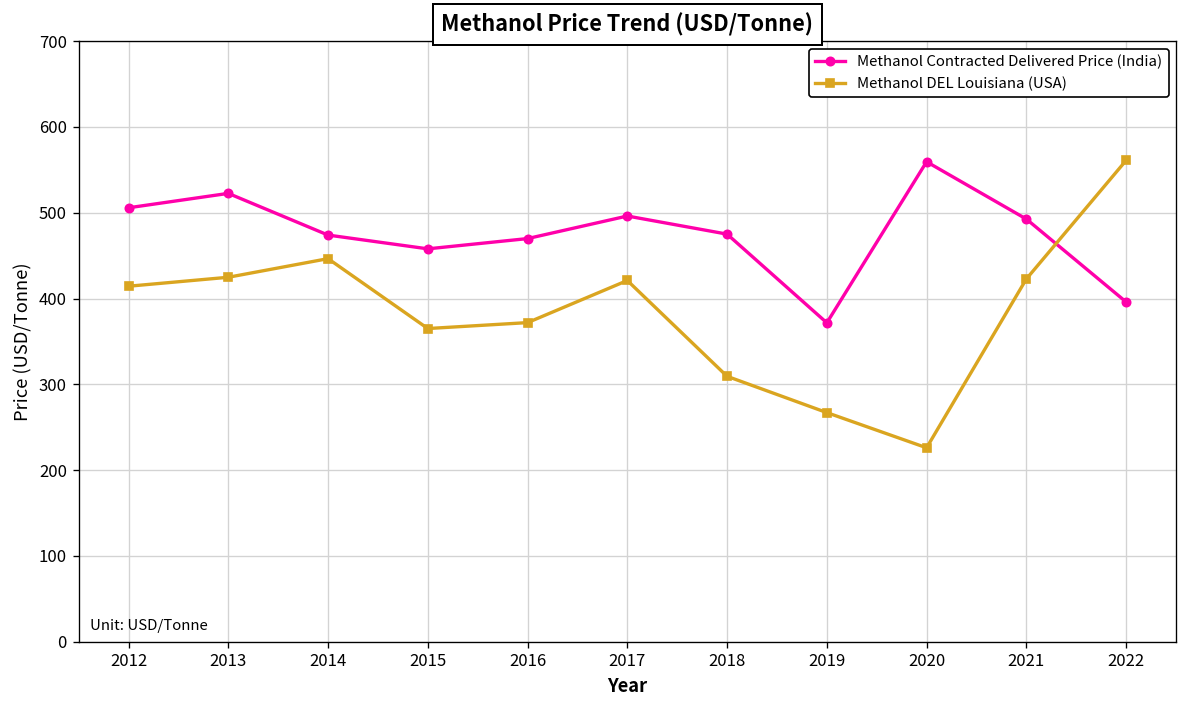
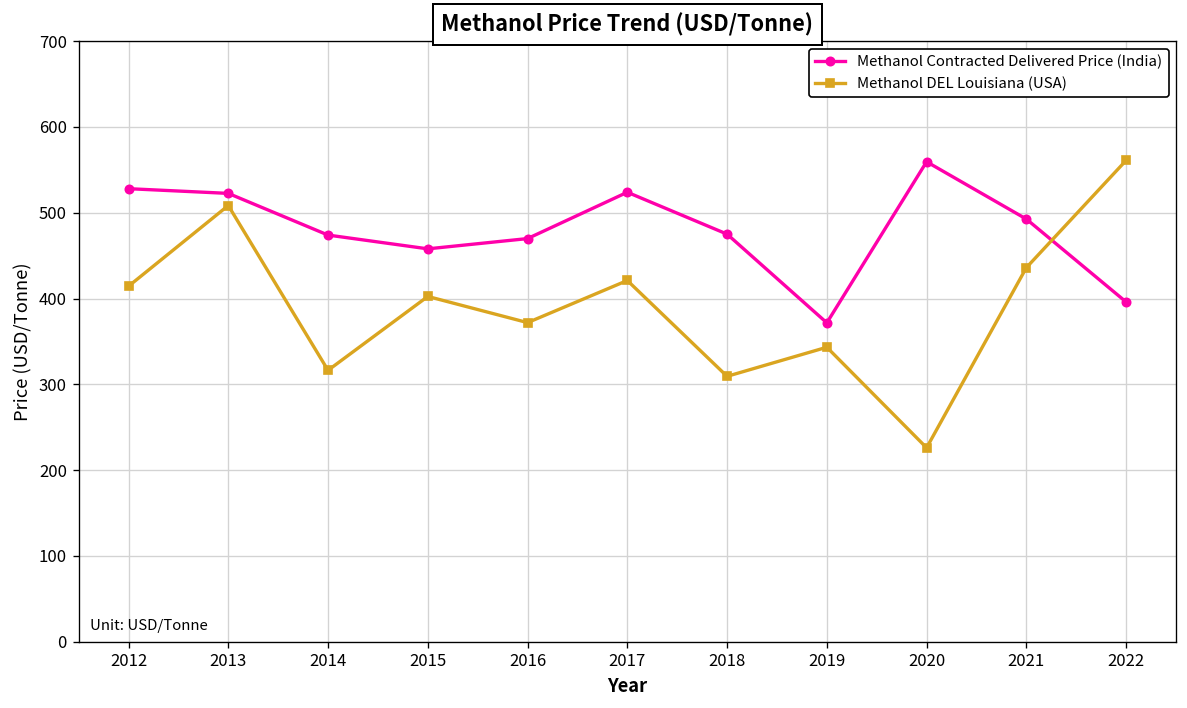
Methanol Contracted Delivered Price (India), 2012: 510 -> 530
Methanol DEL Louisiana (USA), 2013: 420 -> 510
Methanol DEL Louisiana (USA), 2014: 450 -> 320
Methanol DEL Louisiana (USA), 2015: 370 -> 400
Methanol Contracted Delivered Price (India), 2017: 500 -> 520
Methanol DEL Louisiana (USA), 2019: 270 -> 340
Methanol DEL Louisiana (USA), 2021: 420 -> 440
